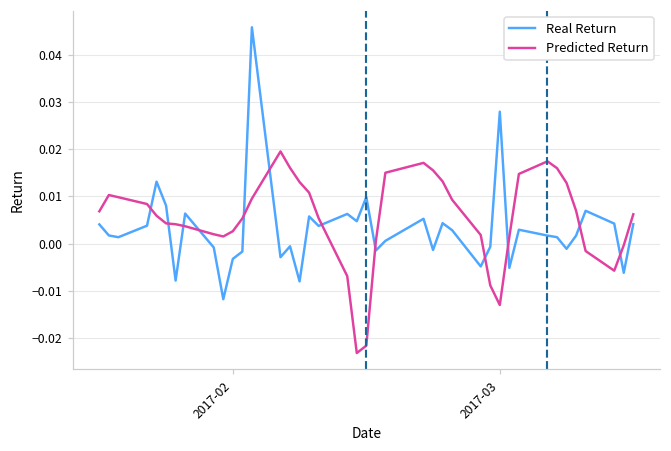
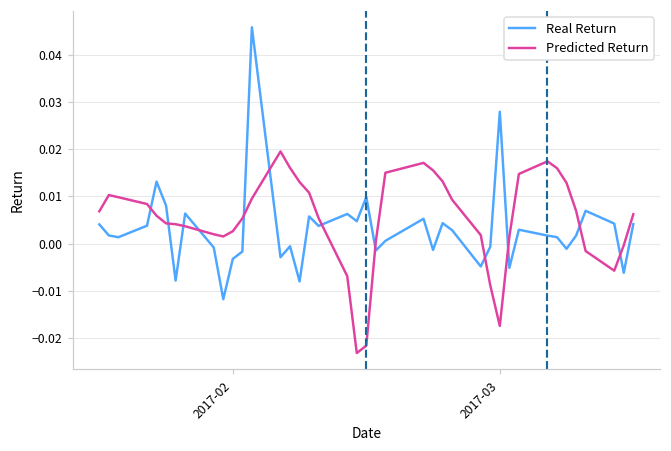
Predicted Return, 2017-03: -0.013 -> -0.017
